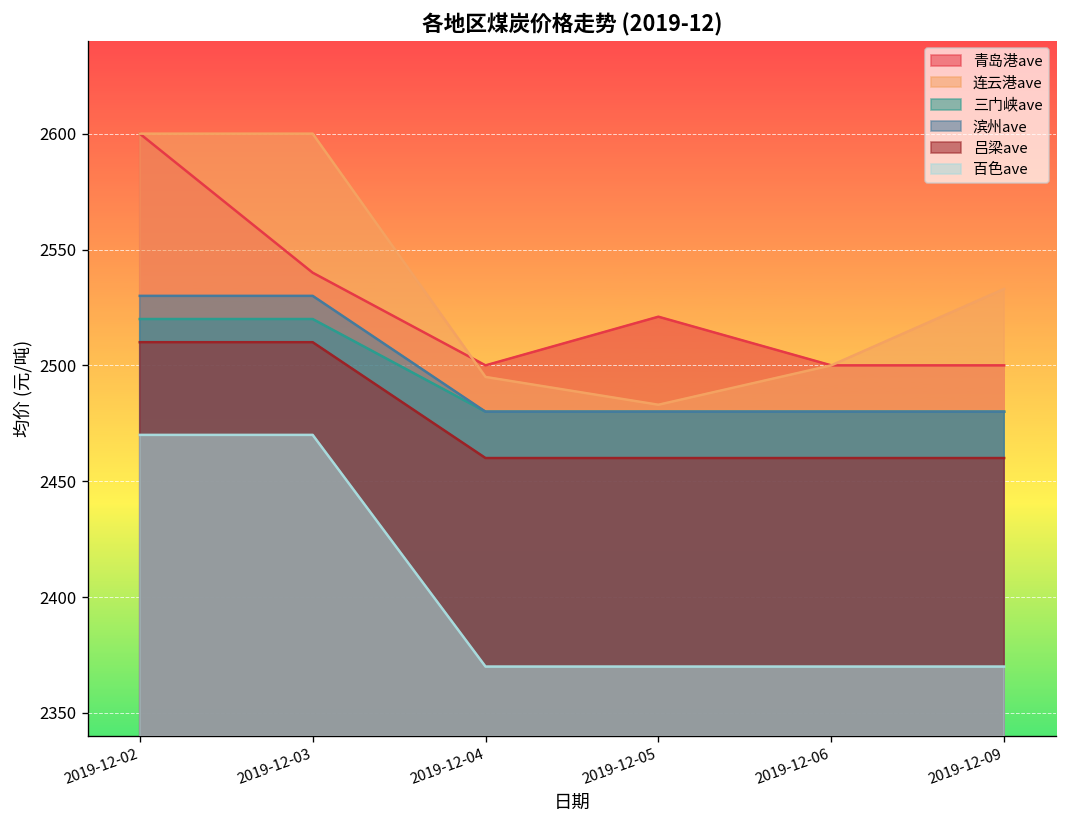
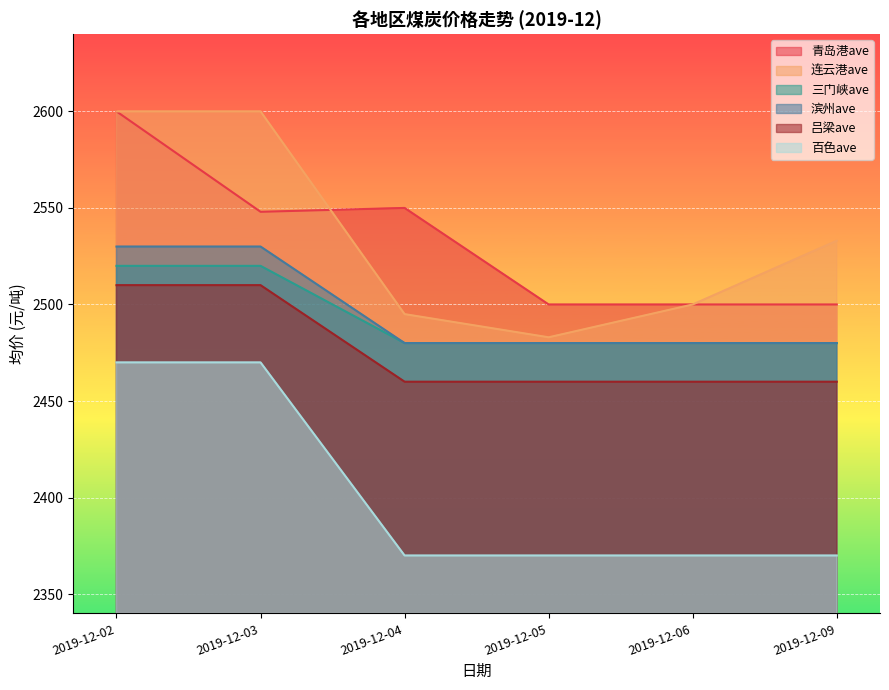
青岛港ave, 2019-12-03: 2540 -> 2548
青岛港ave, 2019-12-04: 2500 -> 2550
青岛港ave, 2019-12-05: 2521 -> 2500
